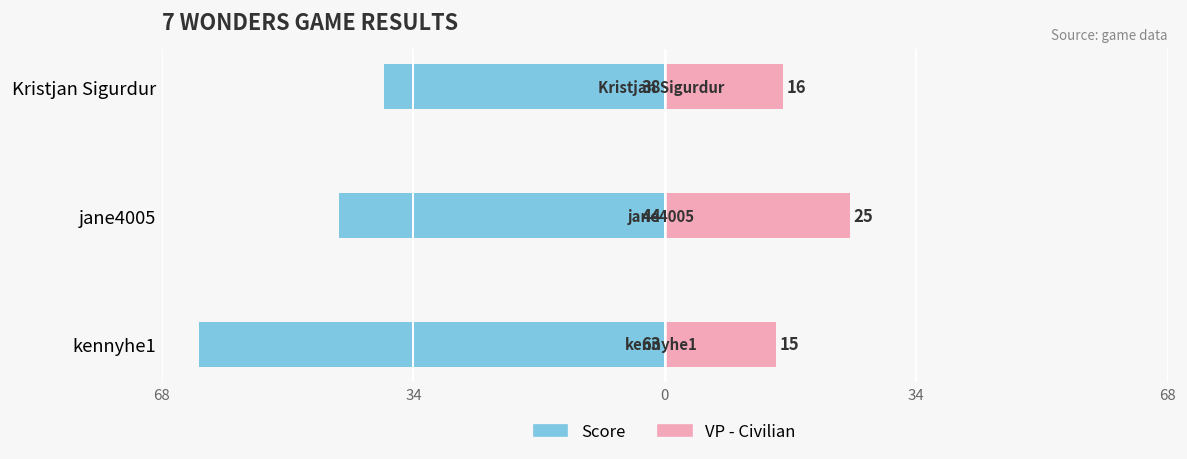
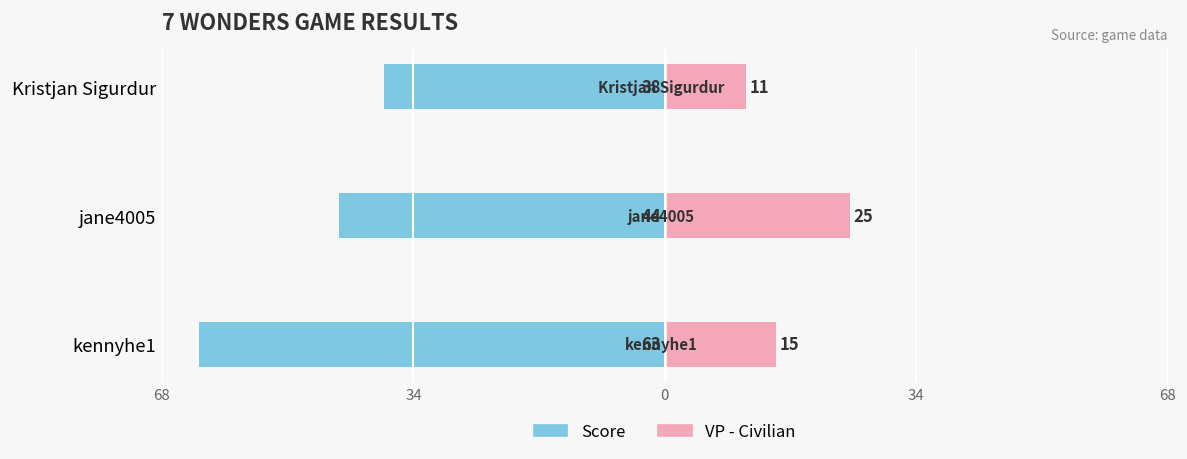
VP - Civilian, Kristjan Sigurdur: 16 -> 11
